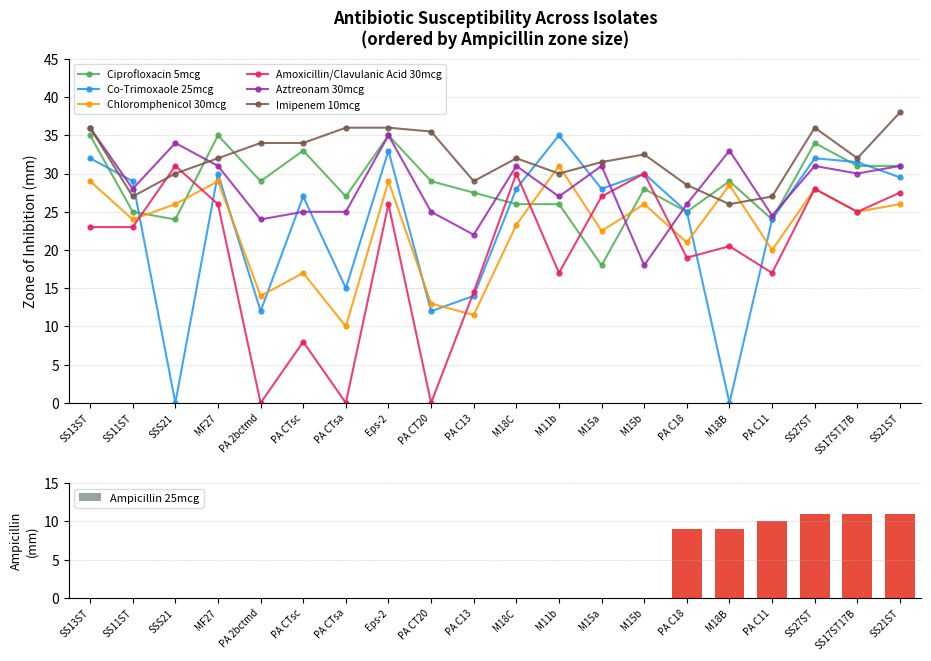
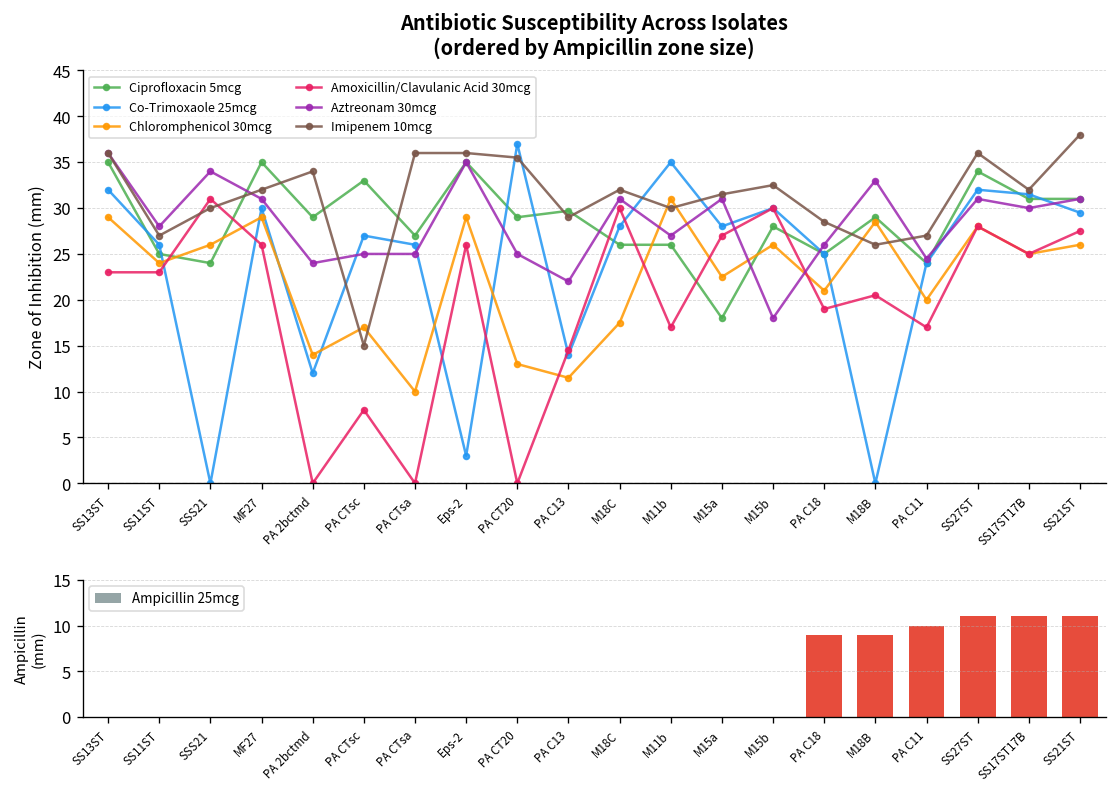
Antibiotic Susceptibility Across Isolates (ordered by Ampicillin zone size), Co-Trimoxaole 25mcg, SS11ST: 29 -> 26
Antibiotic Susceptibility Across Isolates (ordered by Ampicillin zone size), Imipenem 10mcg, PA CTsc: 34 -> 15
Antibiotic Susceptibility Across Isolates (ordered by Ampicillin zone size), Co-Trimoxaole 25mcg, PA CTsa: 15 -> 26
Antibiotic Susceptibility Across Isolates (ordered by Ampicillin zone size), Co-Trimoxaole 25mcg, Eps-2: 33 -> 3
Antibiotic Susceptibility Across Isolates (ordered by Ampicillin zone size), Co-Trimoxaole 25mcg, PA CT20: 12 -> 37
Antibiotic Susceptibility Across Isolates (ordered by Ampicillin zone size), Ciprofloxacin 5mcg, PA C13: 28 -> 30
Antibiotic Susceptibility Across Isolates (ordered by Ampicillin zone size), Chloromphenicol 30mcg, M18C: 23 -> 18
